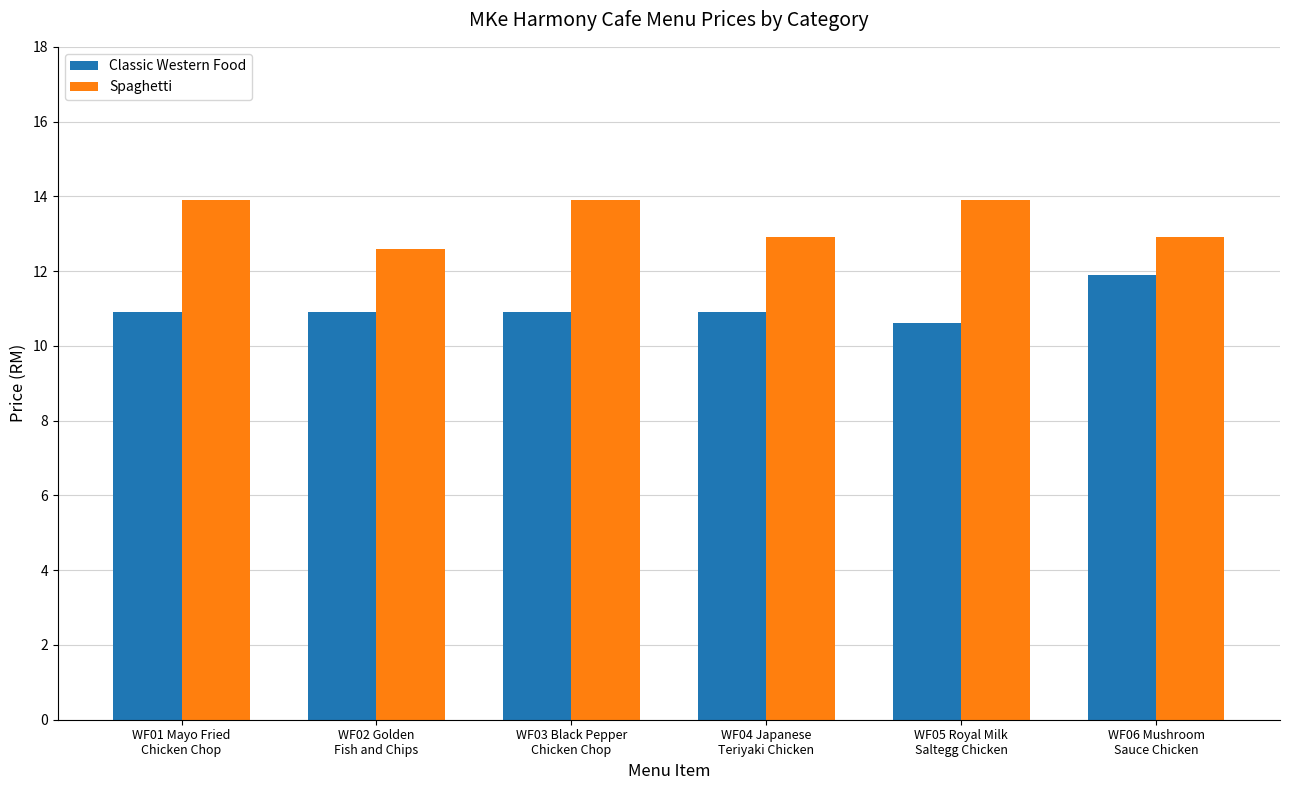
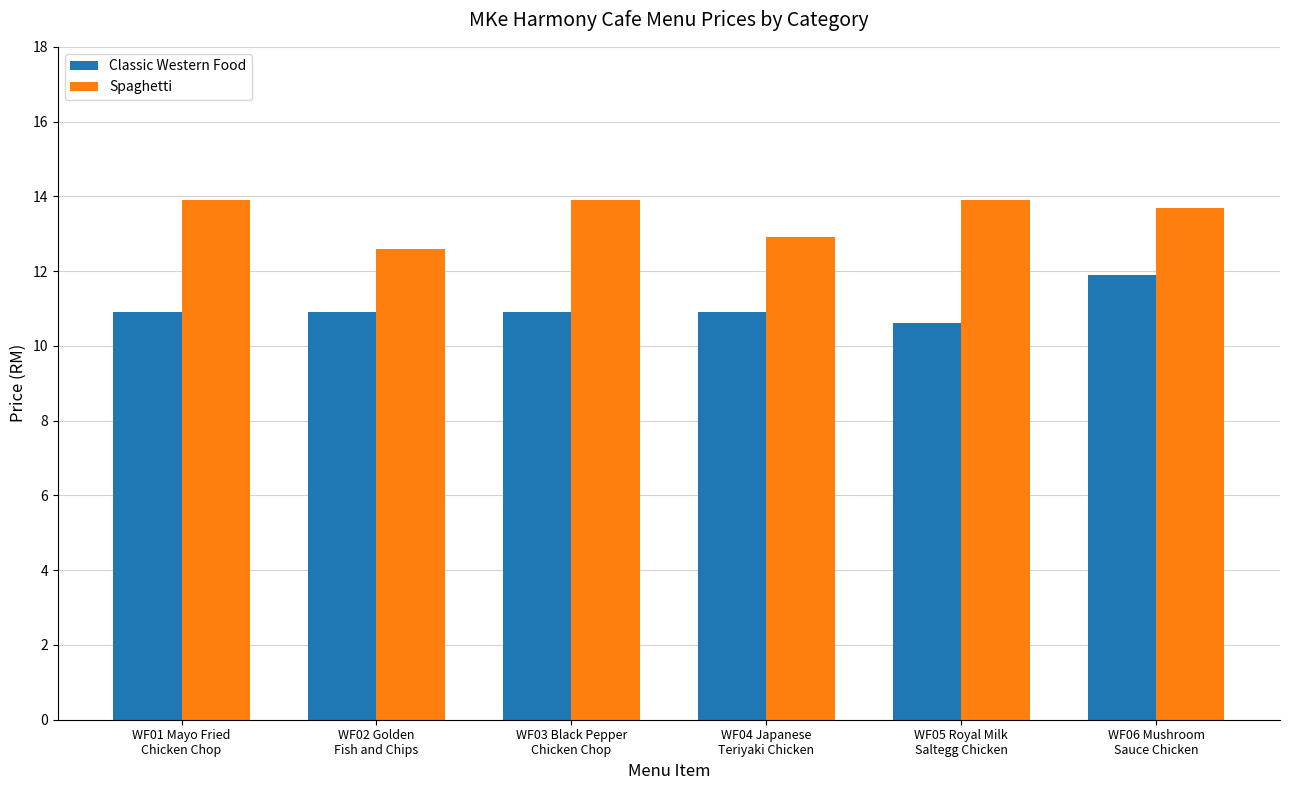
Spaghetti, WF06 Mushroom Sauce Chicken: 12.9 -> 13.7
